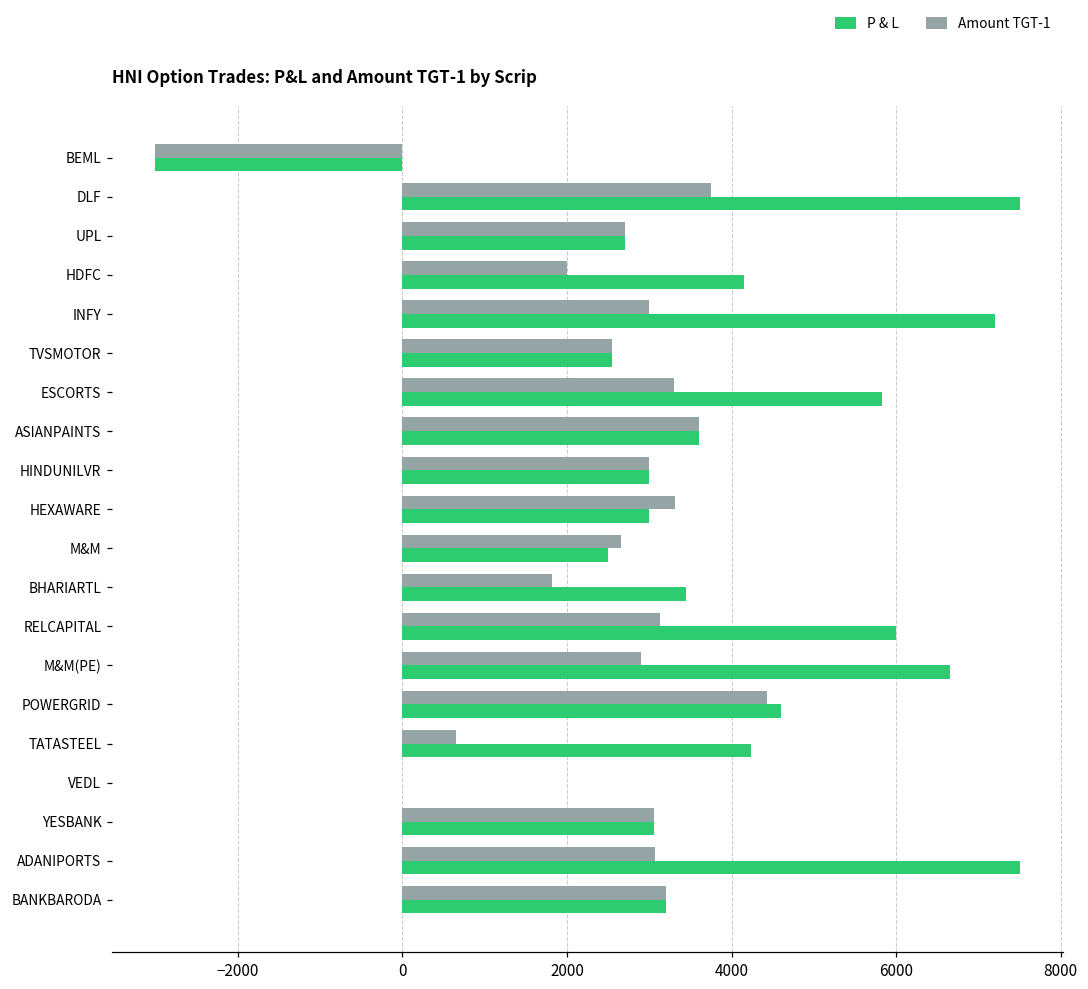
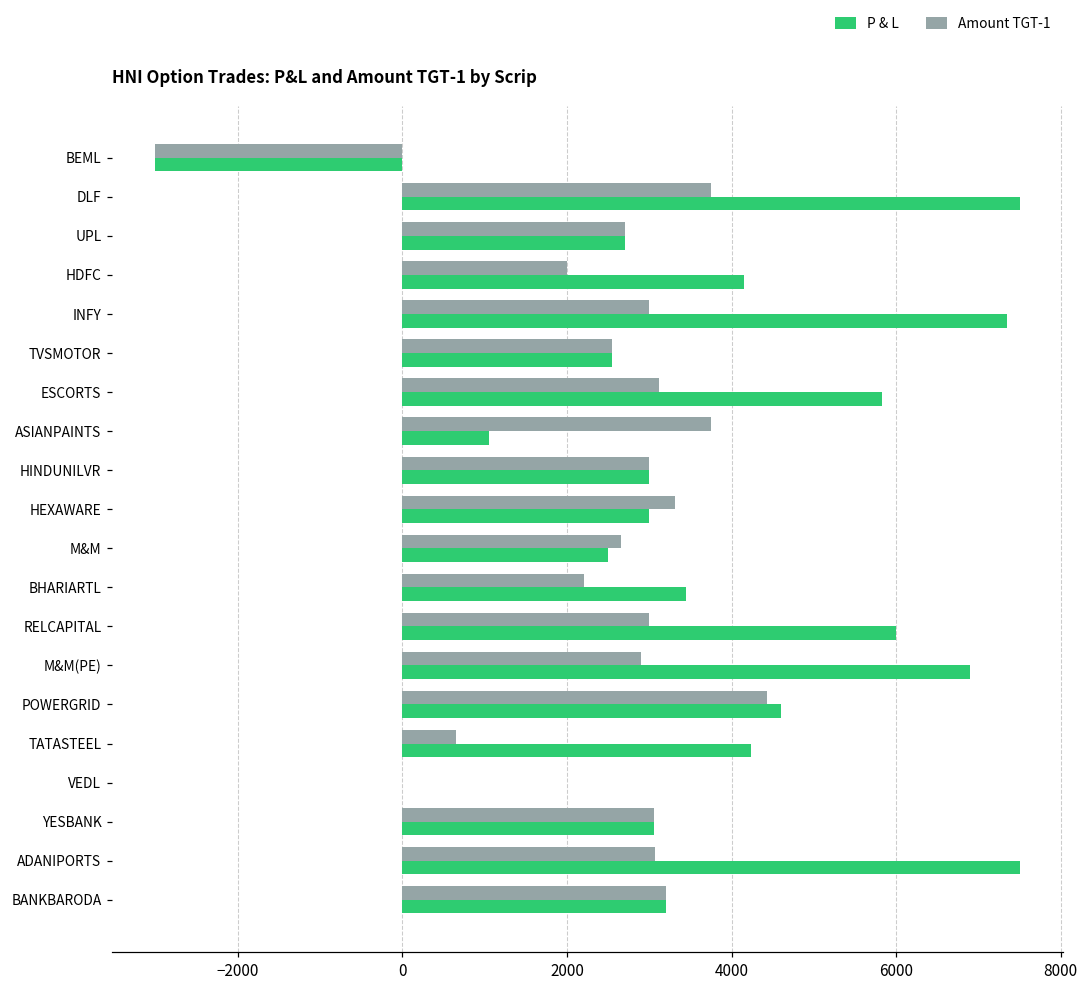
P & L, INFY: 7200 -> 7300
Amount TGT-1, ESCORTS: 3300 -> 3100
Amount TGT-1, ASIANPAINTS: 3600 -> 3700
P & L, ASIANPAINTS: 3600 -> 1100
Amount TGT-1, BHARIARTL: 1800 -> 2200
Amount TGT-1, RELCAPITAL: 3100 -> 3000
P & L, M&M(PE): 6700 -> 6900
